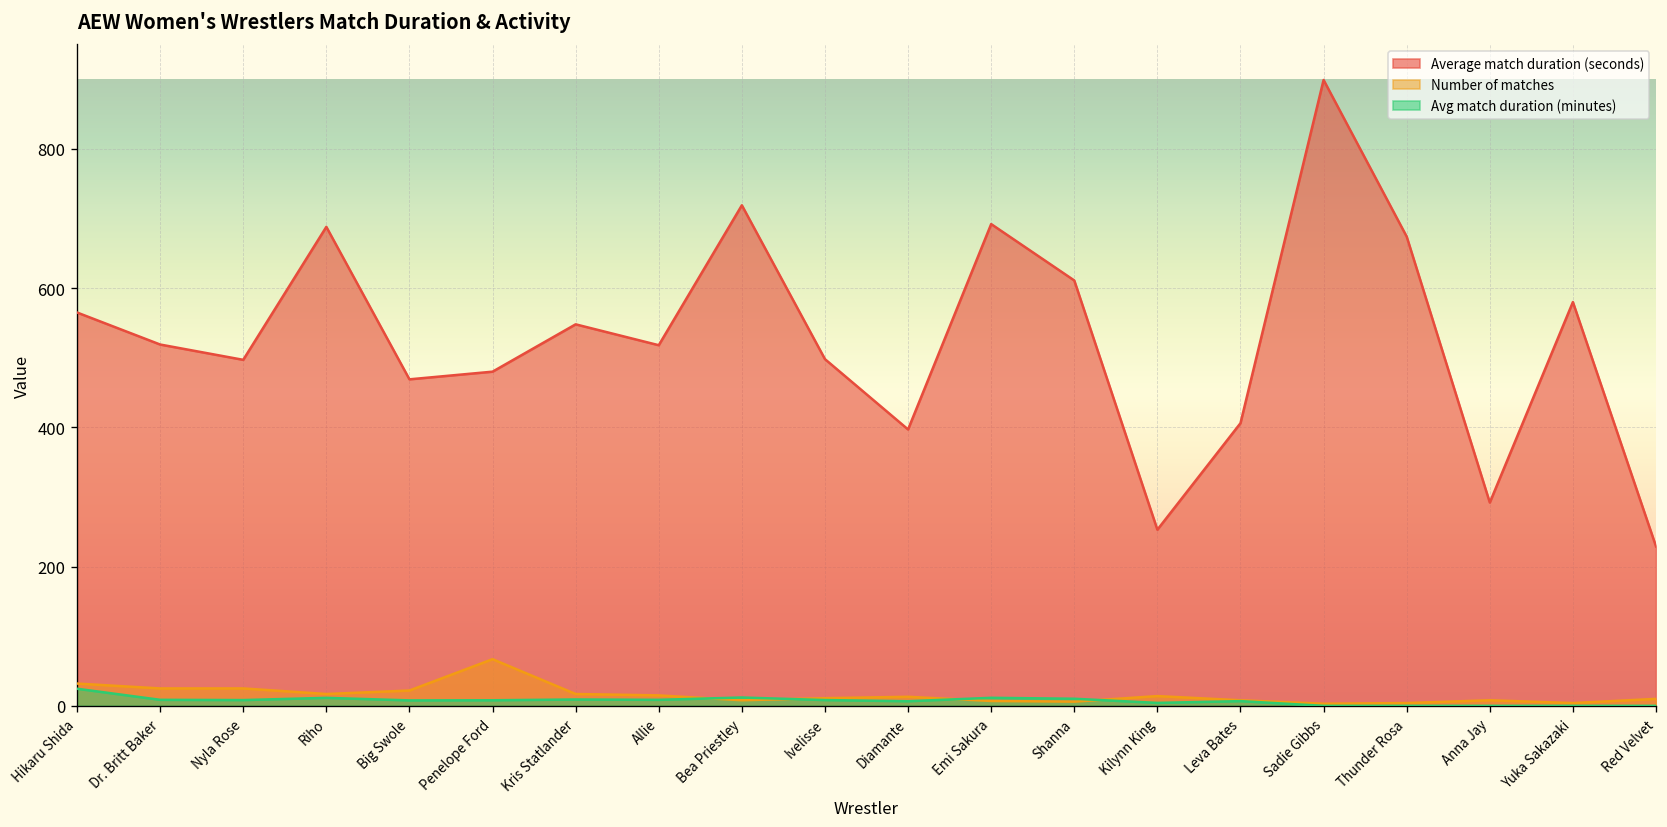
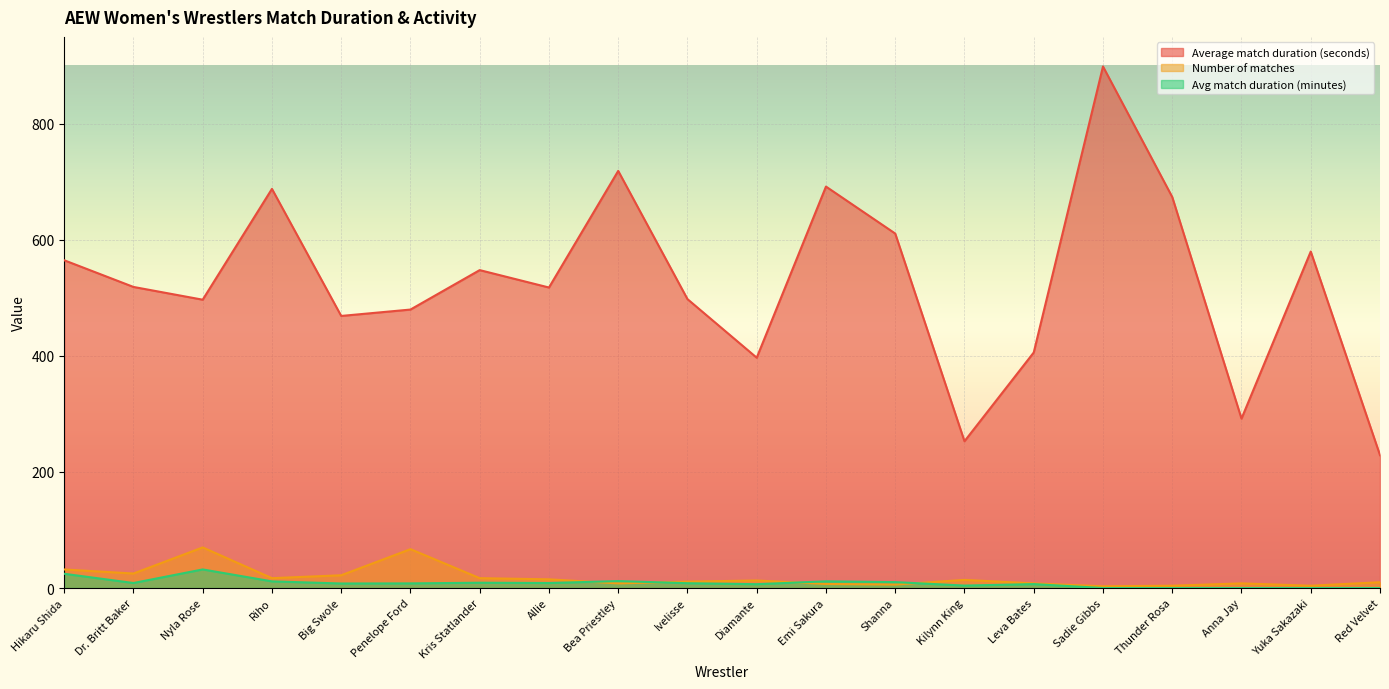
Number of matches, Nyla Rose: 30 -> 70
Avg match duration (minutes), Nyla Rose: 10 -> 30
